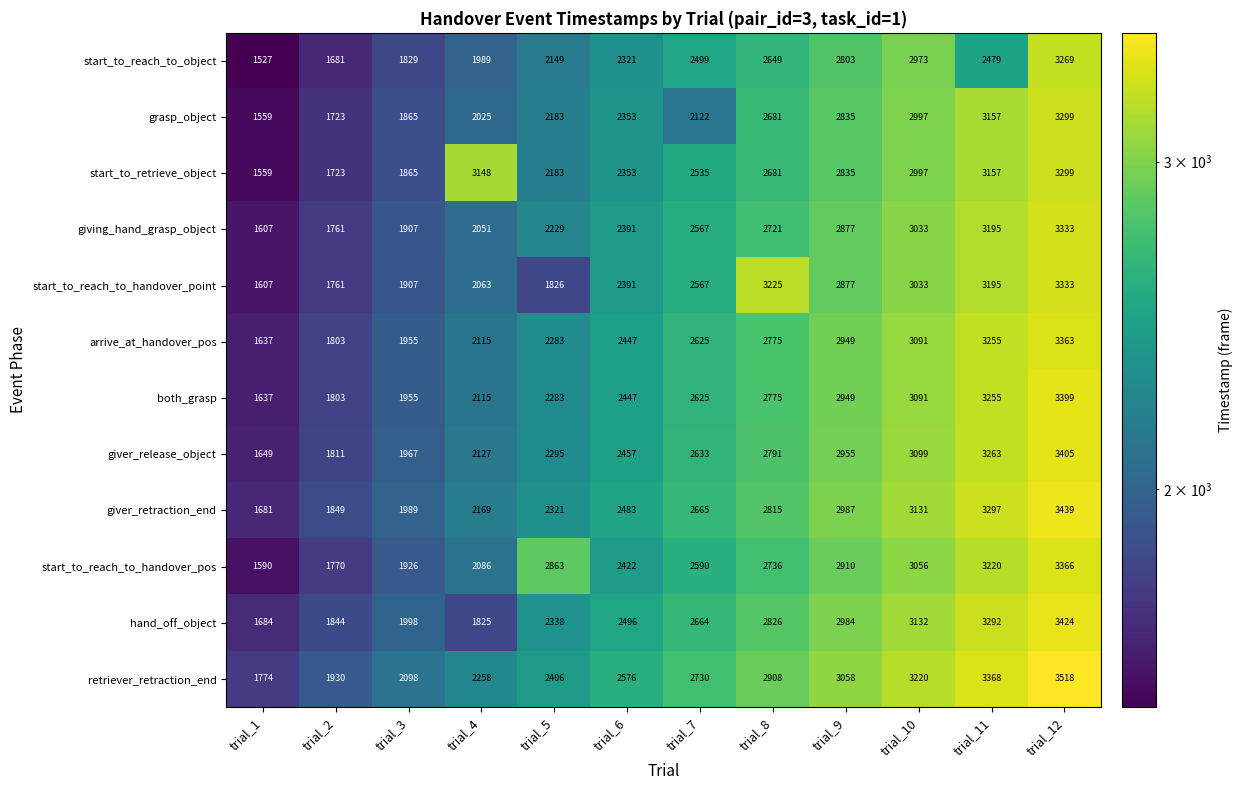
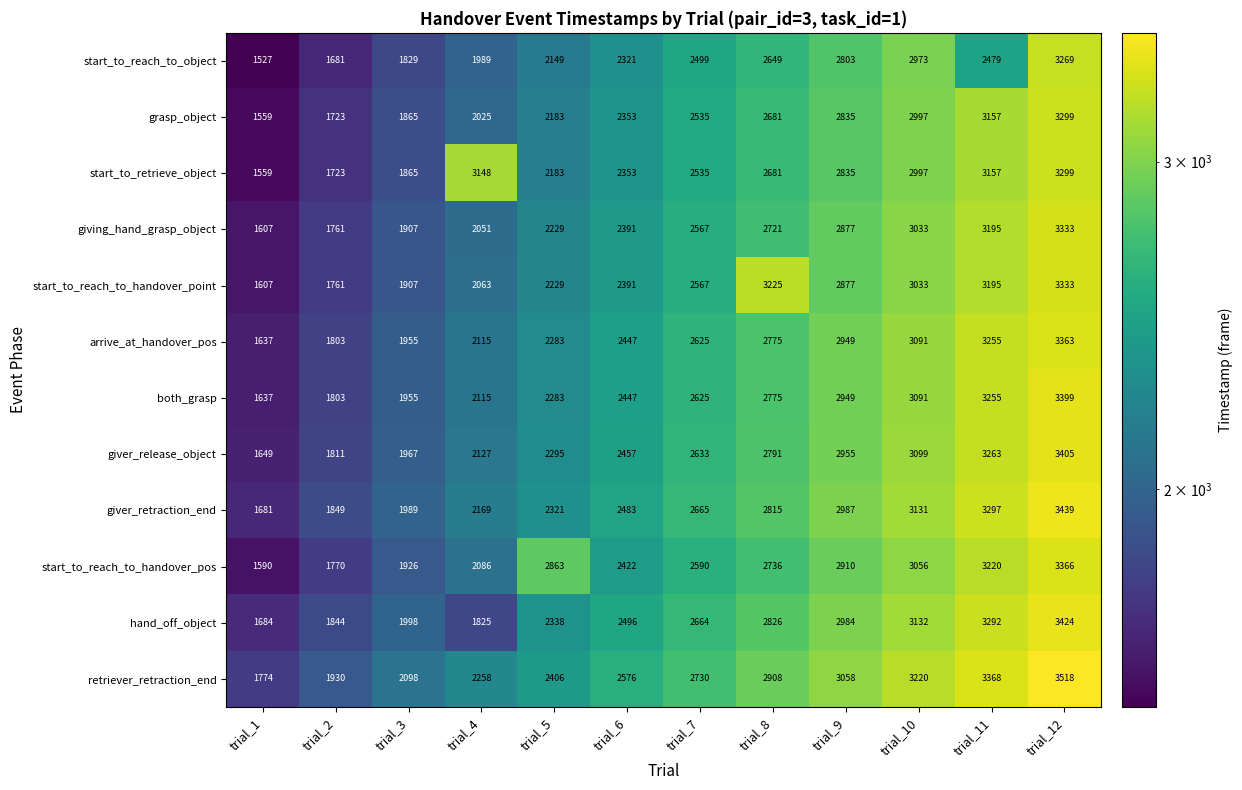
grasp_object, trial_7: 2122 -> 2535
start_to_reach_to_handover_point, trial_5: 1826 -> 2229
